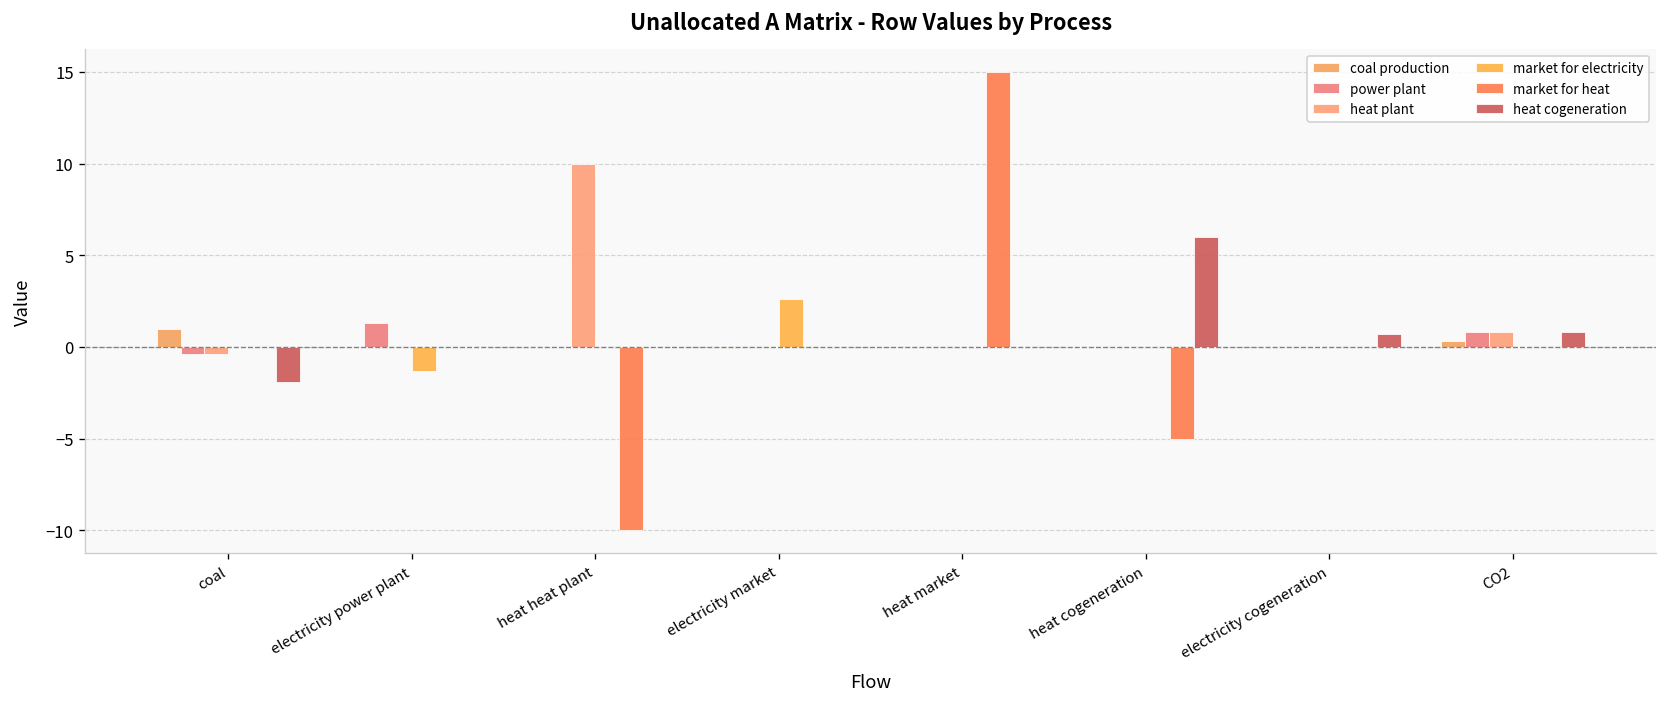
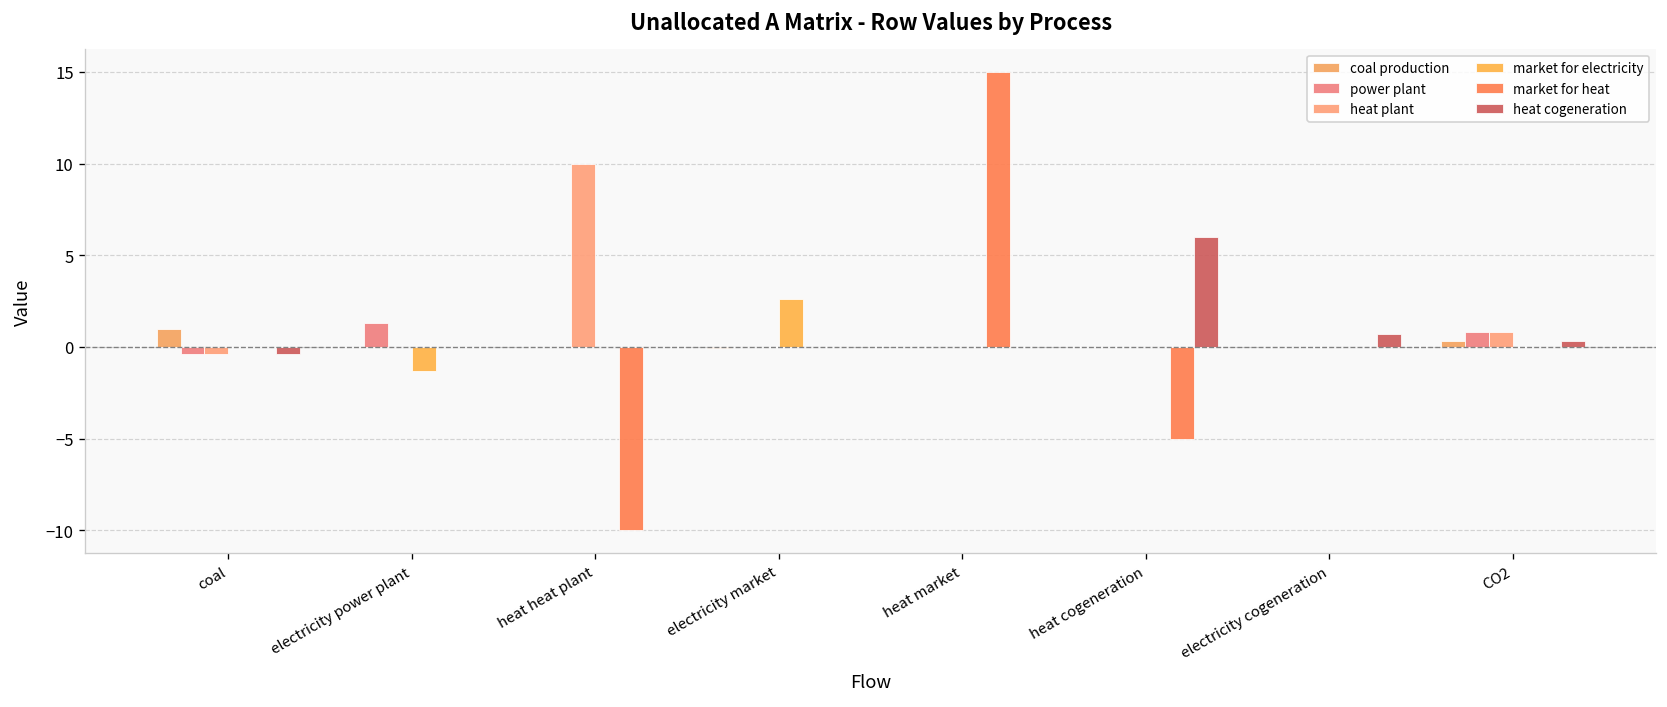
heat cogeneration, coal: -1.9 -> -0.4
heat cogeneration, CO2: 0.8 -> 0.3
